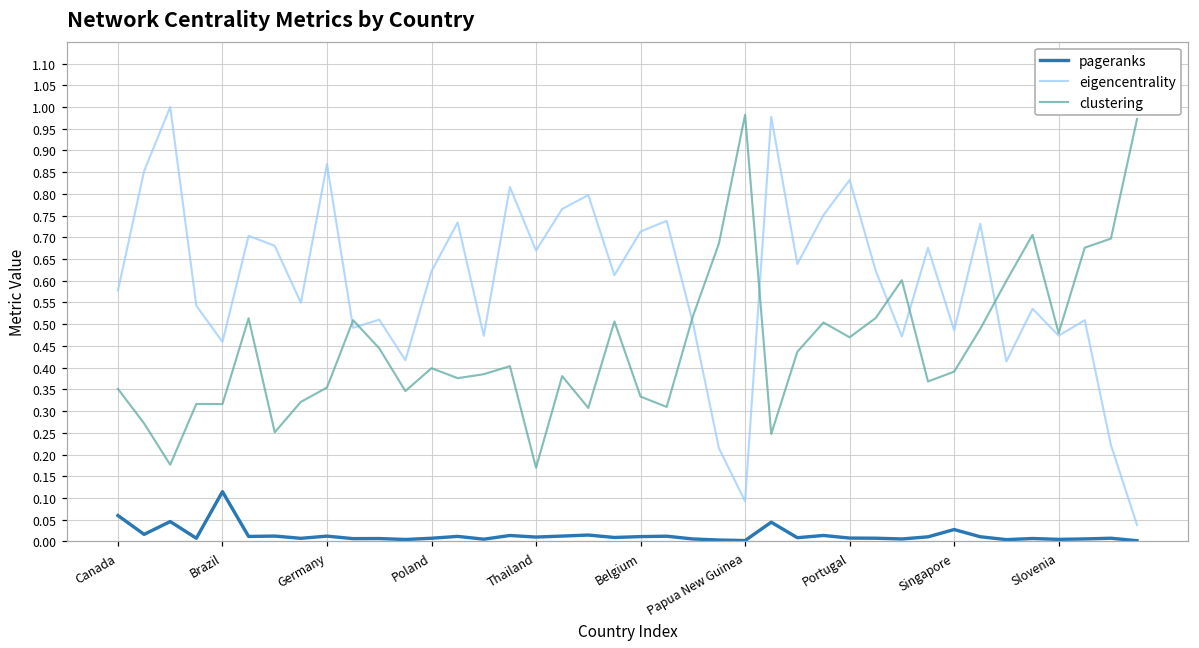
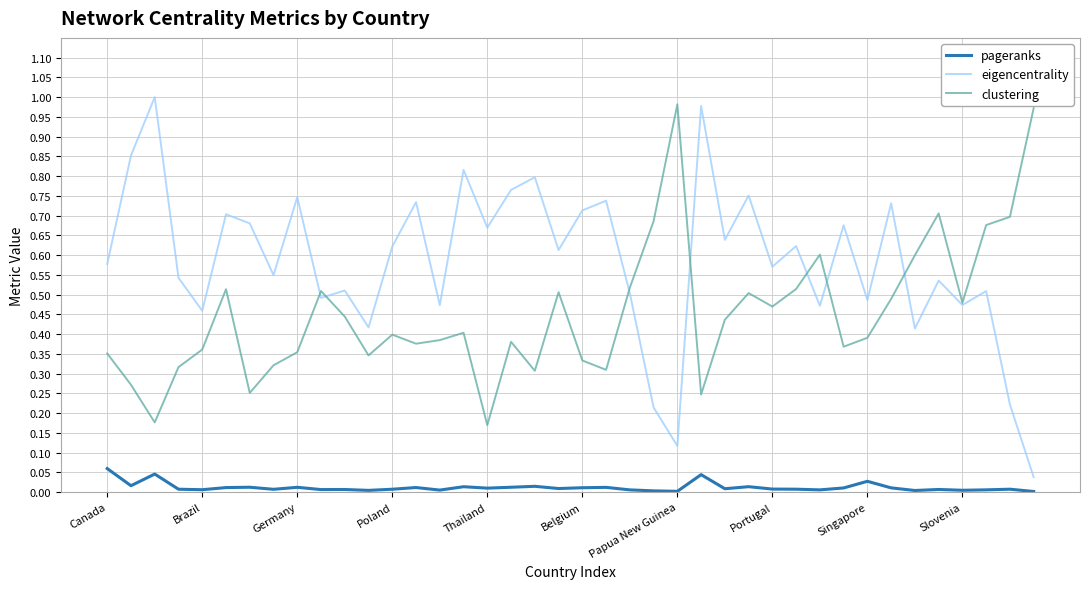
pageranks, Brazil: 0.11 -> 0.01
clustering, Brazil: 0.32 -> 0.36
eigencentrality, Germany: 0.87 -> 0.75
eigencentrality, Papua New Guinea: 0.09 -> 0.12
eigencentrality, Portugal: 0.83 -> 0.57
